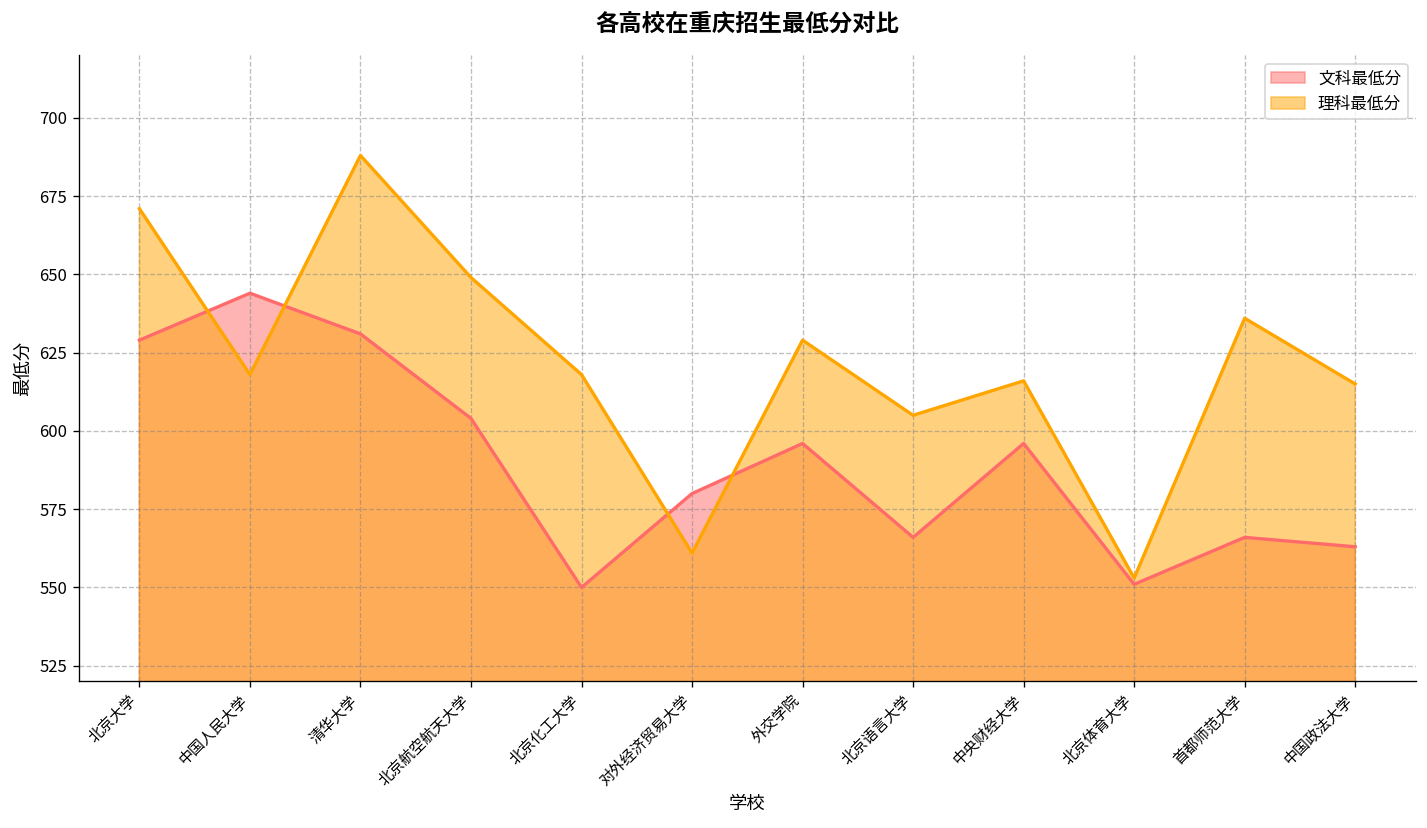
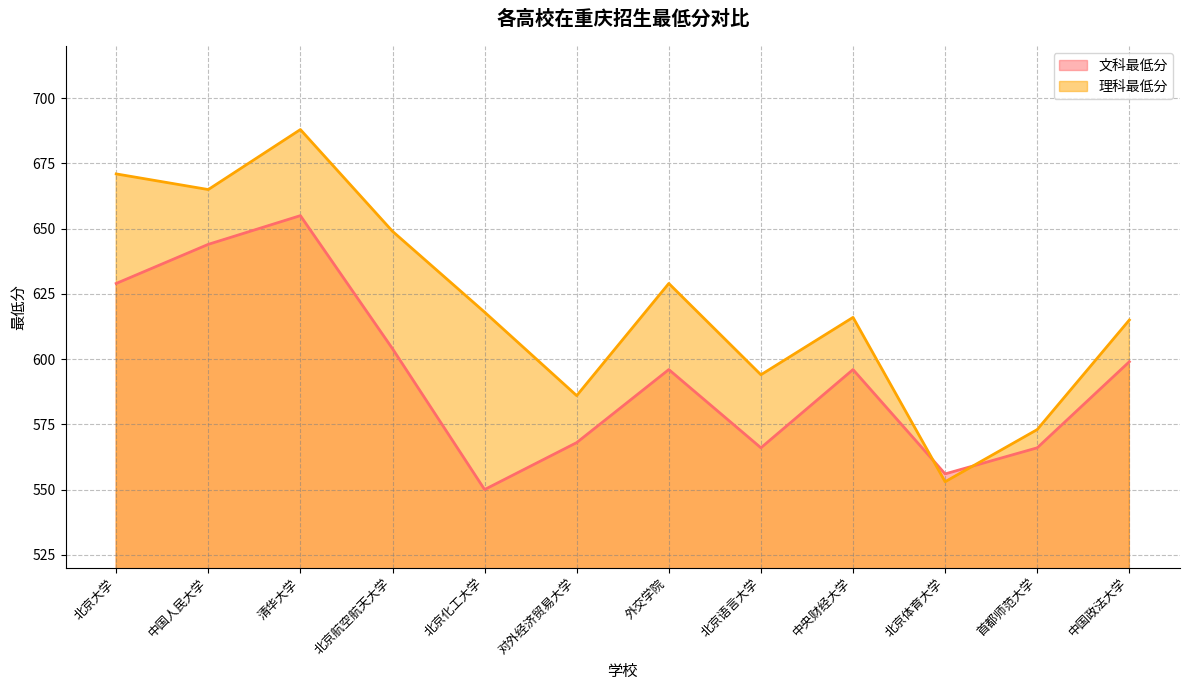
理科最低分, 中国人民大学: 618 -> 665
文科最低分, 清华大学: 631 -> 655
文科最低分, 对外经济贸易大学: 580 -> 568
理科最低分, 对外经济贸易大学: 561 -> 586
理科最低分, 北京语言大学: 605 -> 594
文科最低分, 北京体育大学: 551 -> 556
理科最低分, 首都师范大学: 636 -> 573
文科最低分, 中国政法大学: 563 -> 599
